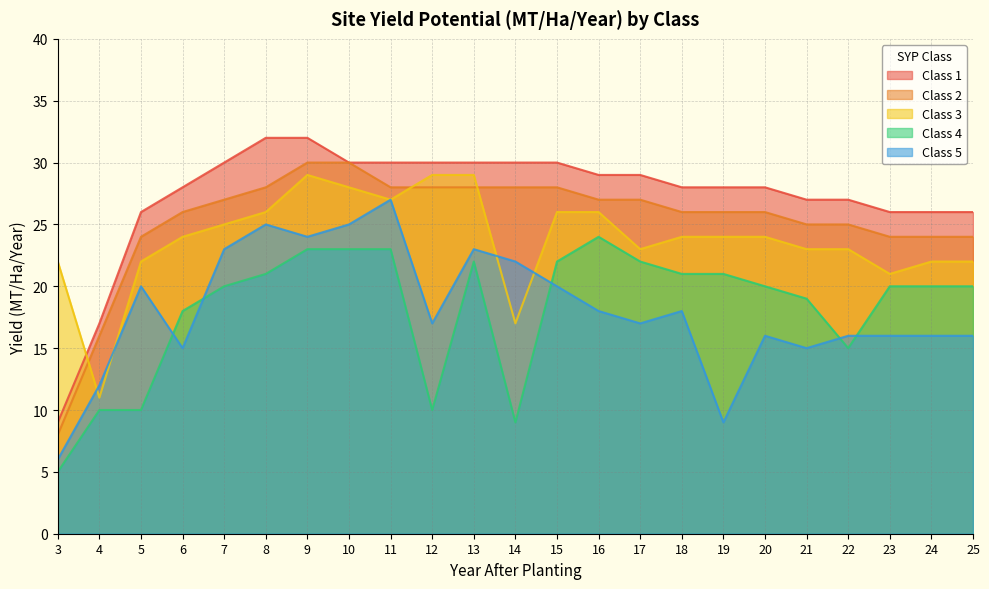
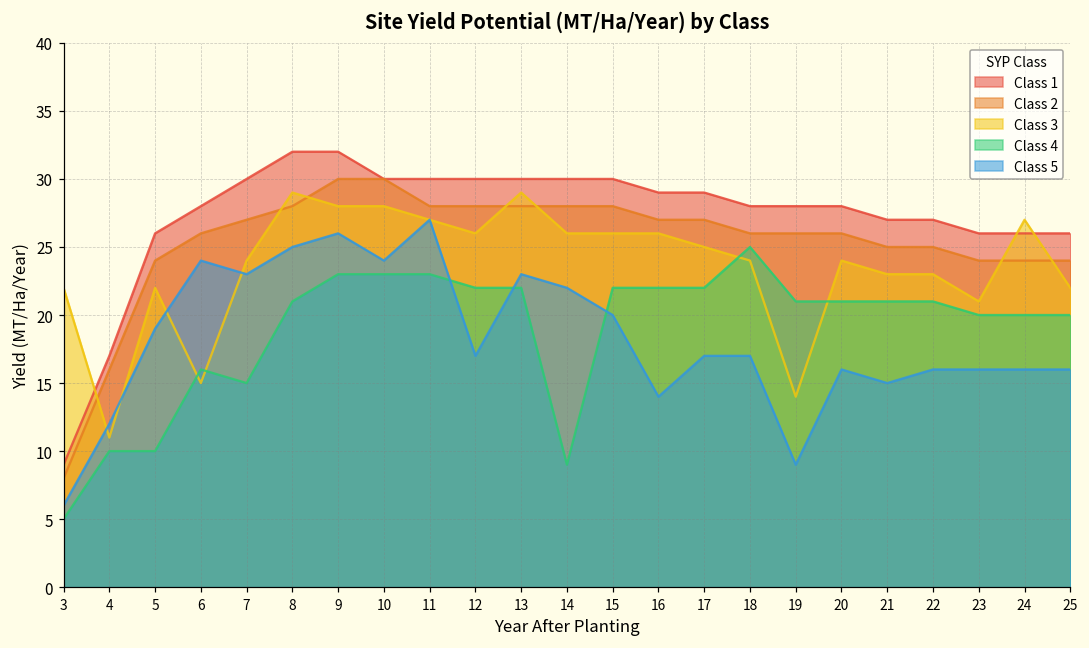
Class 5, 5: 20 -> 19
Class 3, 6: 24 -> 15
Class 4, 6: 18 -> 16
Class 5, 6: 15 -> 24
Class 3, 7: 25 -> 24
Class 4, 7: 20 -> 15
Class 3, 8: 26 -> 29
Class 3, 9: 29 -> 28
Class 5, 9: 24 -> 26
Class 5, 10: 25 -> 24
Class 3, 12: 29 -> 26
Class 4, 12: 10 -> 22
Class 3, 14: 17 -> 26
Class 4, 16: 24 -> 22
Class 5, 16: 18 -> 14
Class 3, 17: 23 -> 25
Class 4, 18: 21 -> 25
Class 5, 18: 18 -> 17
Class 3, 19: 24 -> 14
Class 4, 20: 20 -> 21
Class 4, 21: 19 -> 21
Class 4, 22: 15 -> 21
Class 3, 24: 22 -> 27
